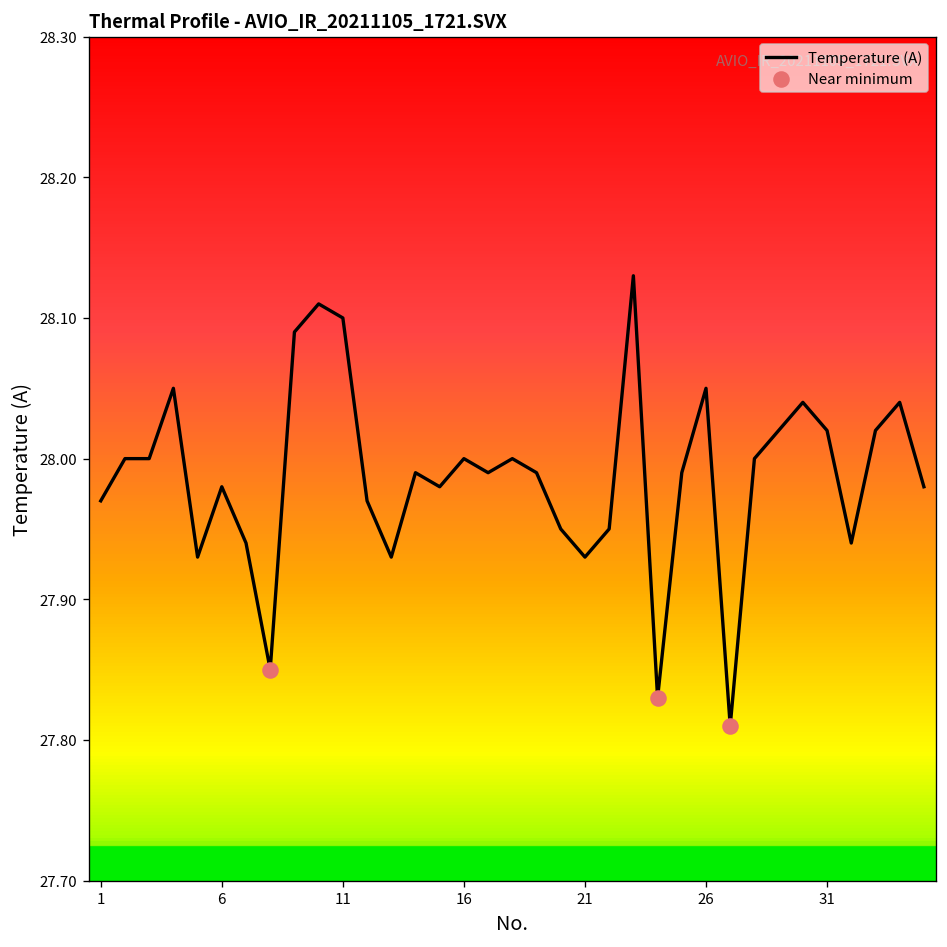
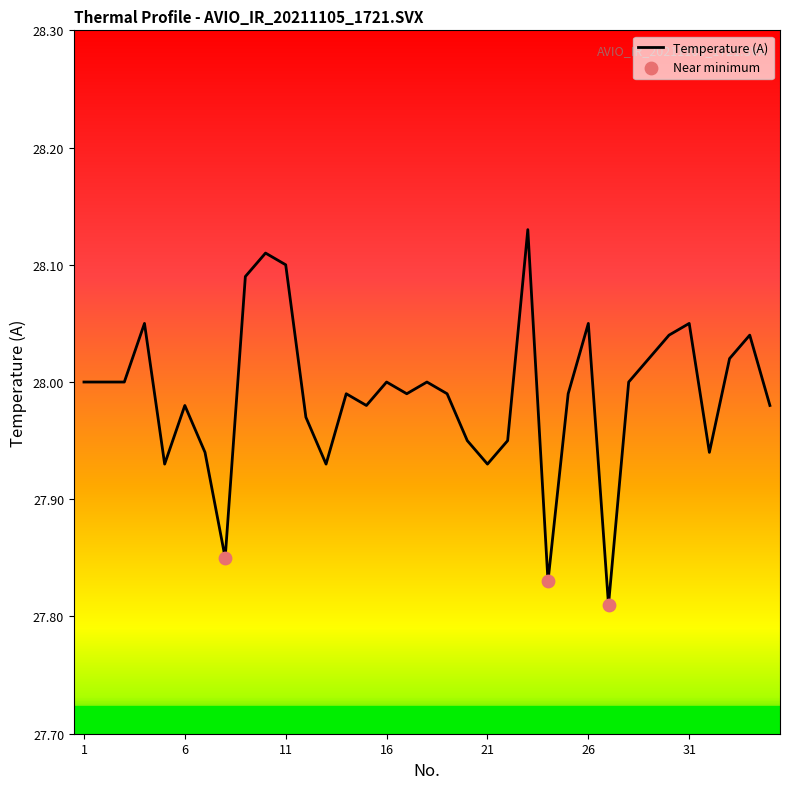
Temperature (A), 1: 27.97 -> 28.00
Temperature (A), 31: 28.02 -> 28.05
